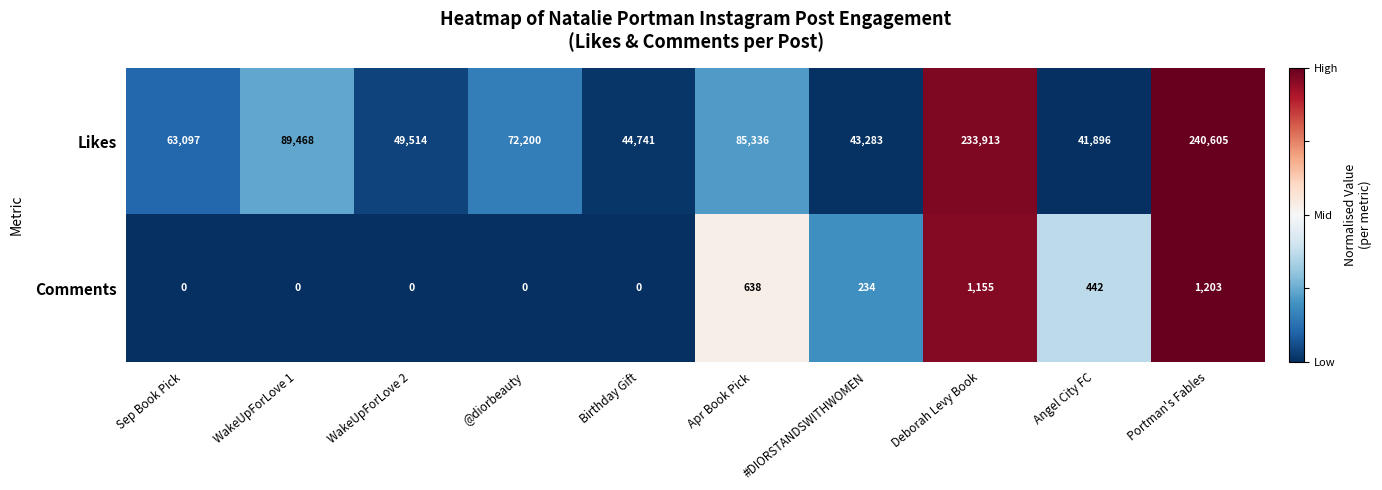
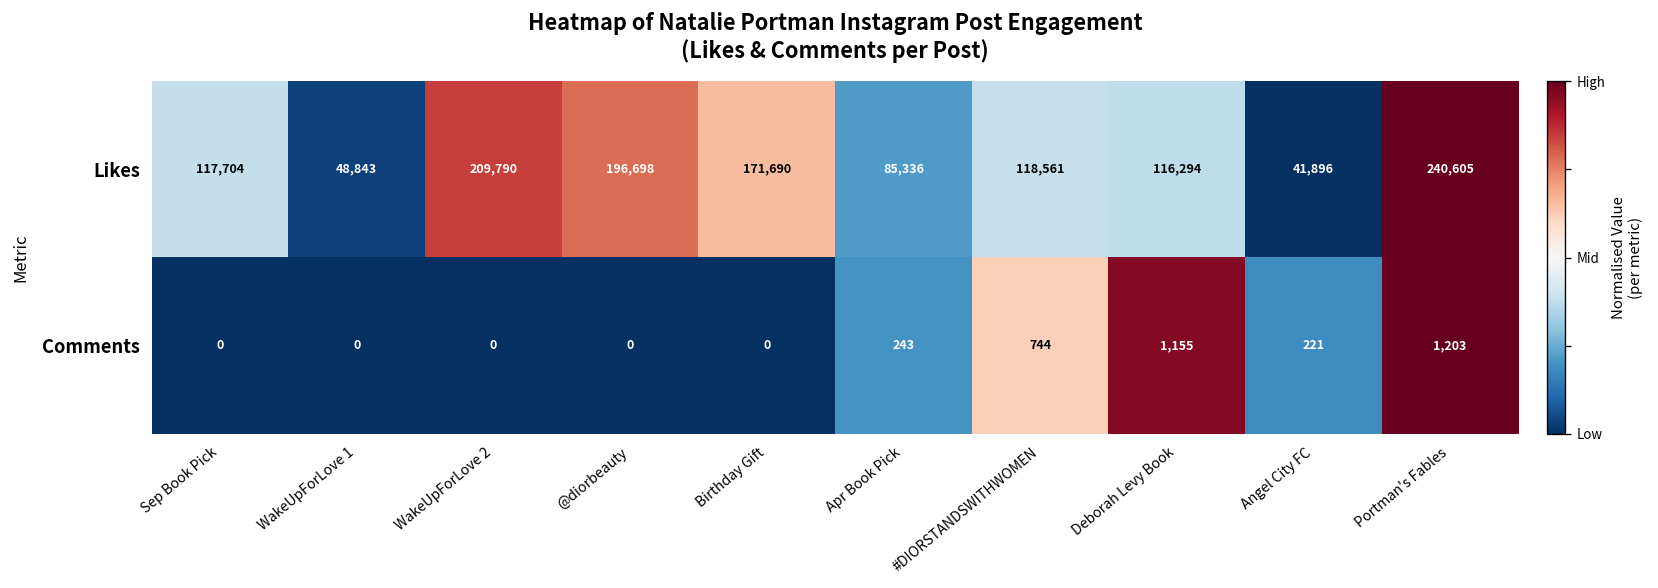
Likes, Sep Book Pick: 63,097 -> 117,704
Likes, WakeUpForLove 1: 89,468 -> 48,843
Likes, WakeUpForLove 2: 49,514 -> 209,790
Likes, @diorbeauty: 72,200 -> 196,698
Likes, Birthday Gift: 44,741 -> 171,690
Likes, #DIORSTANDSWITHWOMEN: 43,283 -> 118,561
Likes, Deborah Levy Book: 233,913 -> 116,294
Comments, Apr Book Pick: 638 -> 243
Comments, #DIORSTANDSWITHWOMEN: 234 -> 744
Comments, Angel City FC: 442 -> 221
